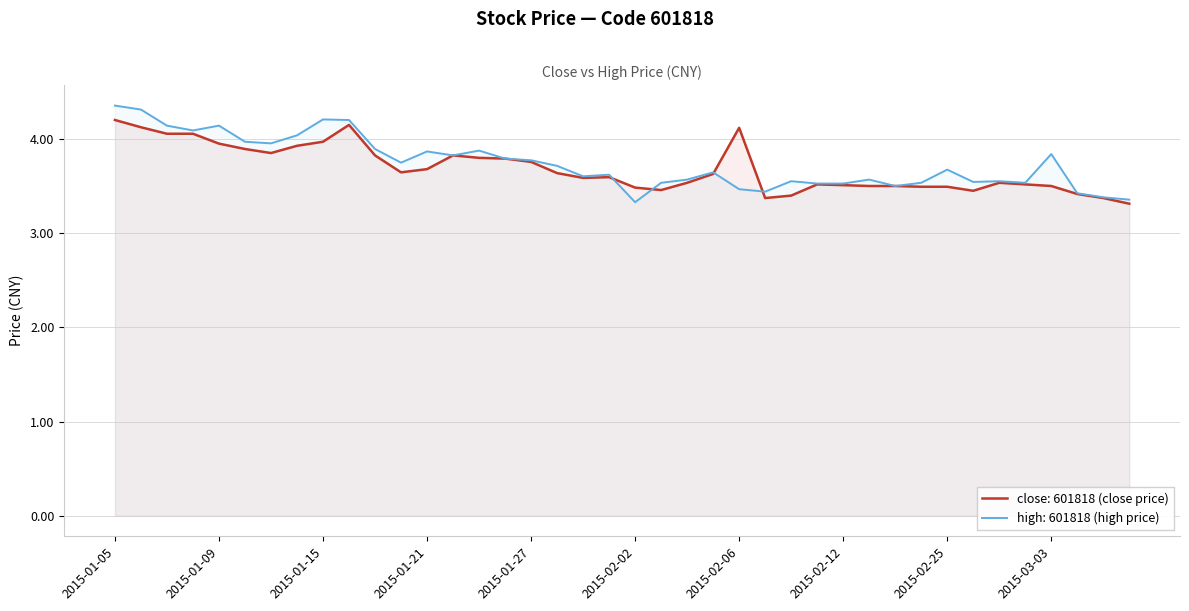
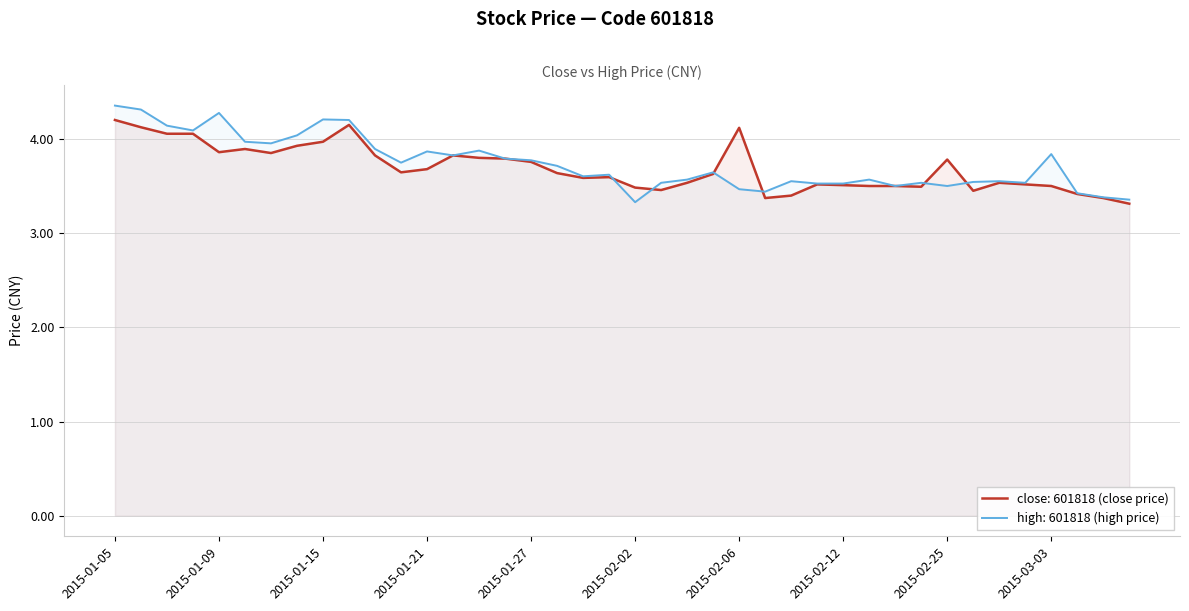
close: 601818 (close price), 2015-01-09: 4.0 -> 3.9
high: 601818 (high price), 2015-01-09: 4.1 -> 4.3
close: 601818 (close price), 2015-02-25: 3.5 -> 3.8
high: 601818 (high price), 2015-02-25: 3.7 -> 3.5
